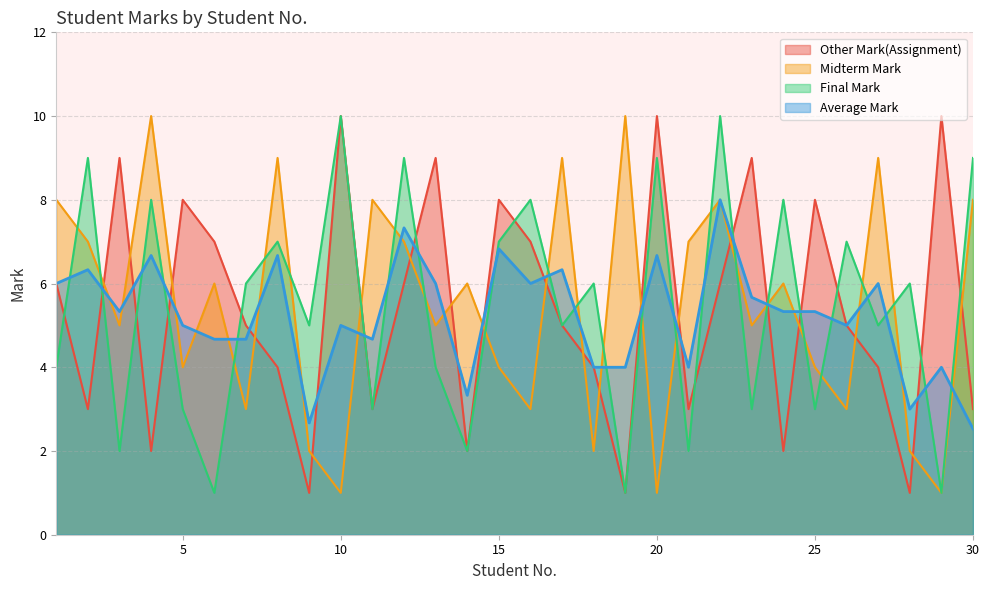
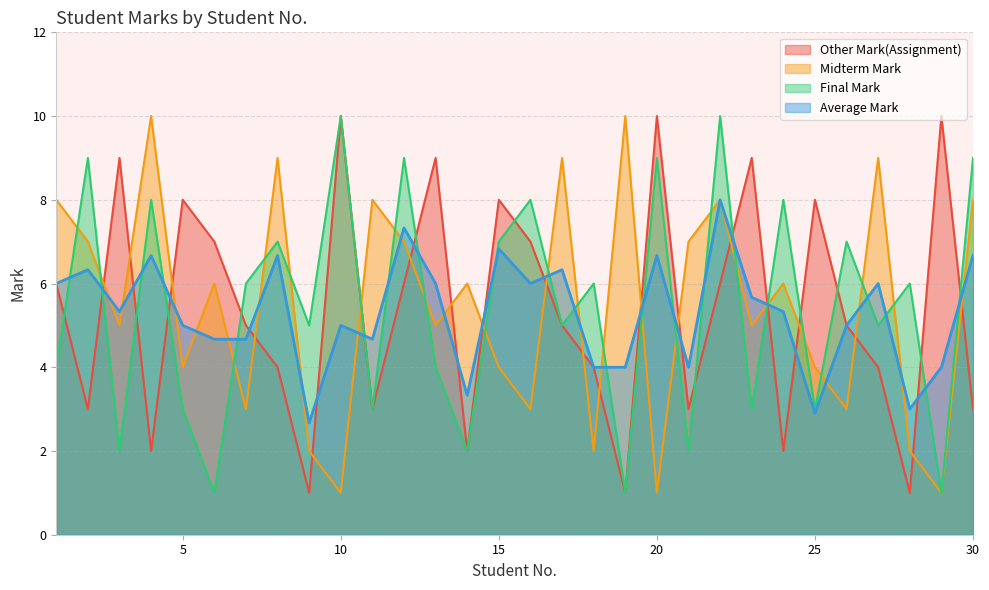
Average Mark, 25: 5.3 -> 2.9
Average Mark, 30: 2.5 -> 6.7
